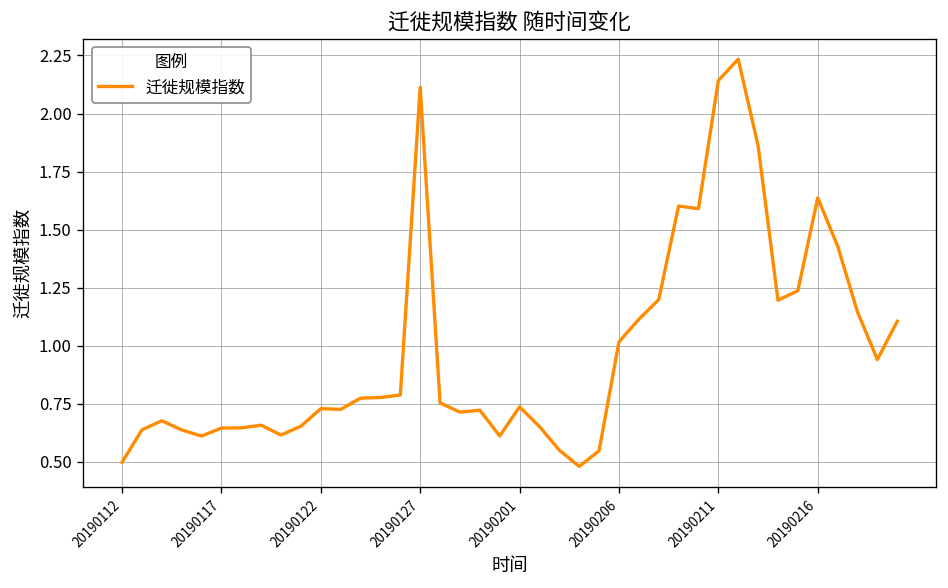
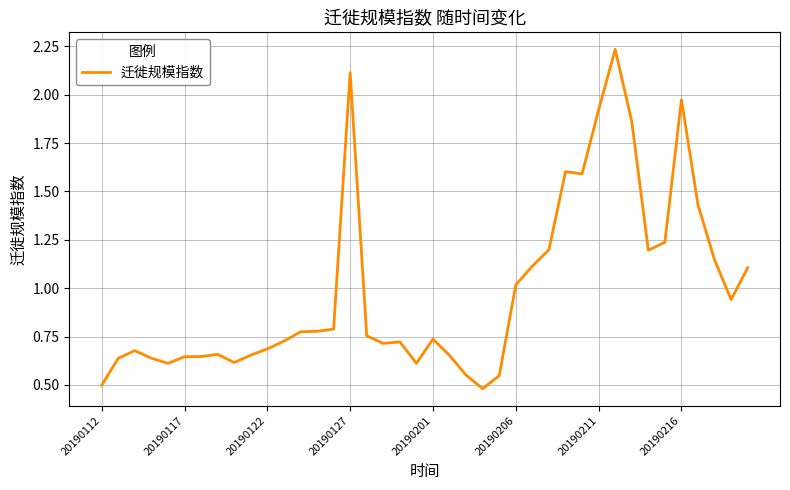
20190122: 0.73 -> 0.69
20190211: 2.14 -> 1.92
20190216: 1.64 -> 1.97
